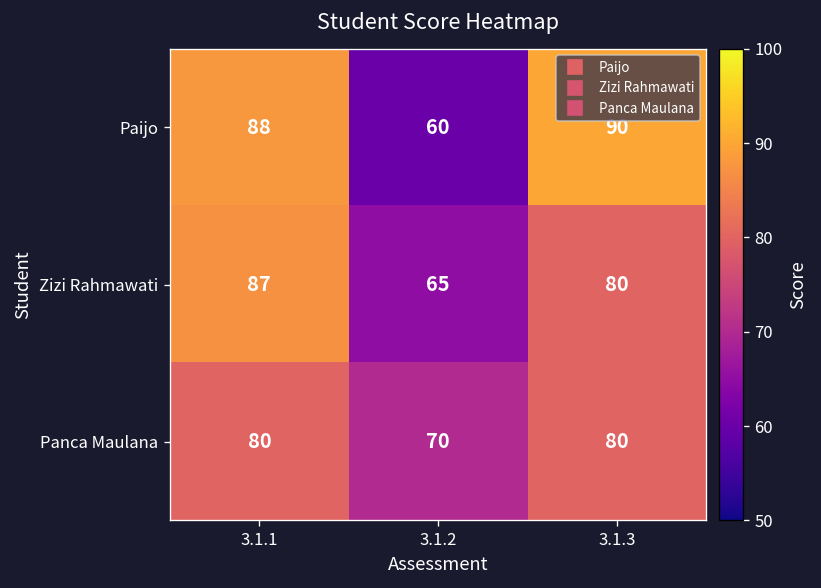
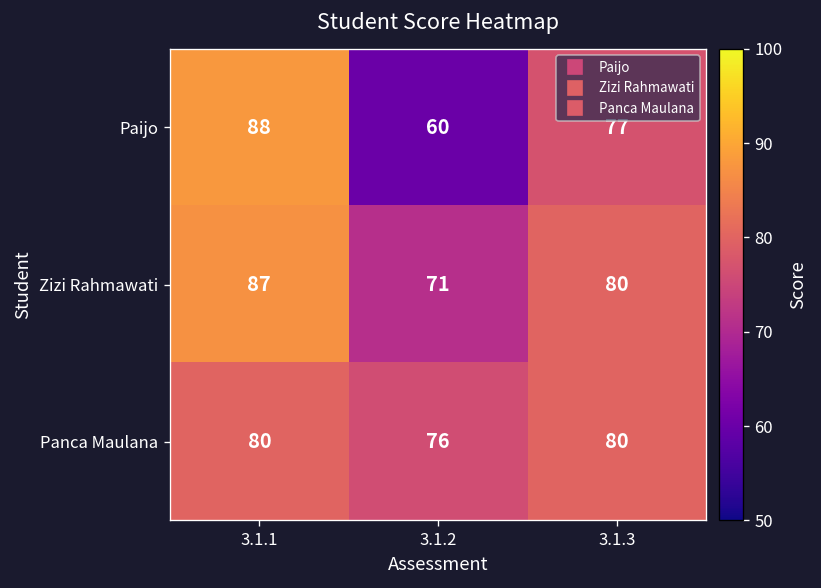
Paijo, 3.1.3: 90 -> 77
Zizi Rahmawati, 3.1.2: 65 -> 71
Panca Maulana, 3.1.2: 70 -> 76
